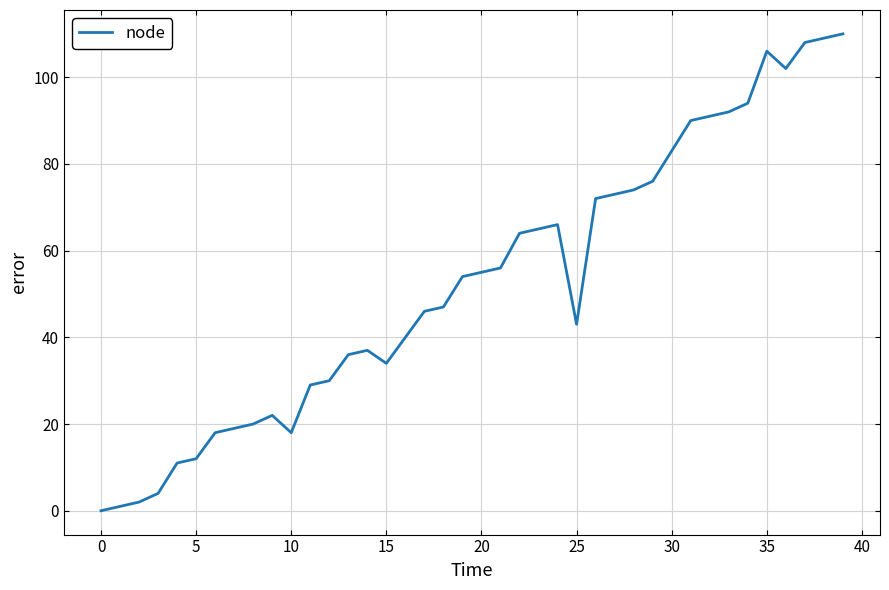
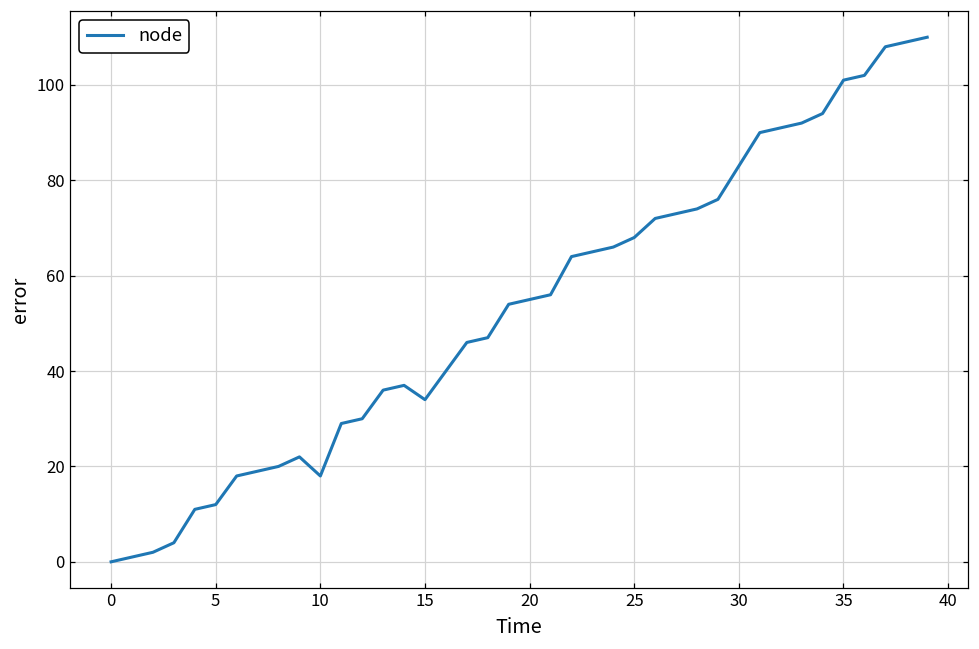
25: 43 -> 68
35: 106 -> 101
